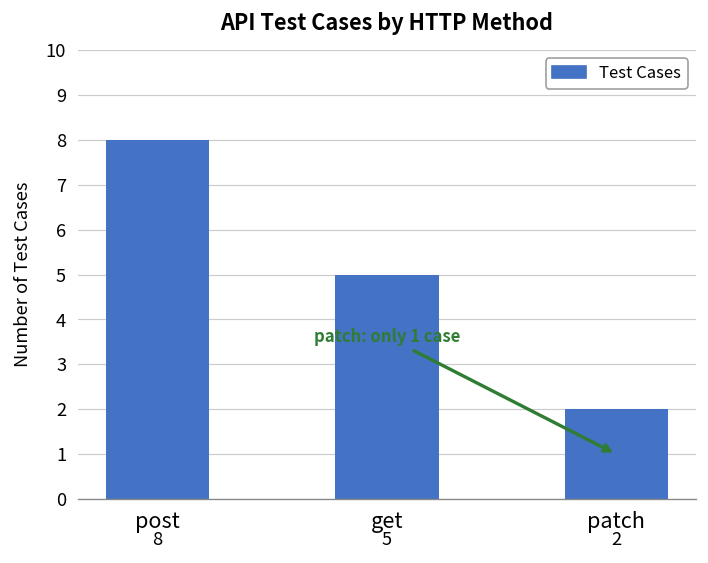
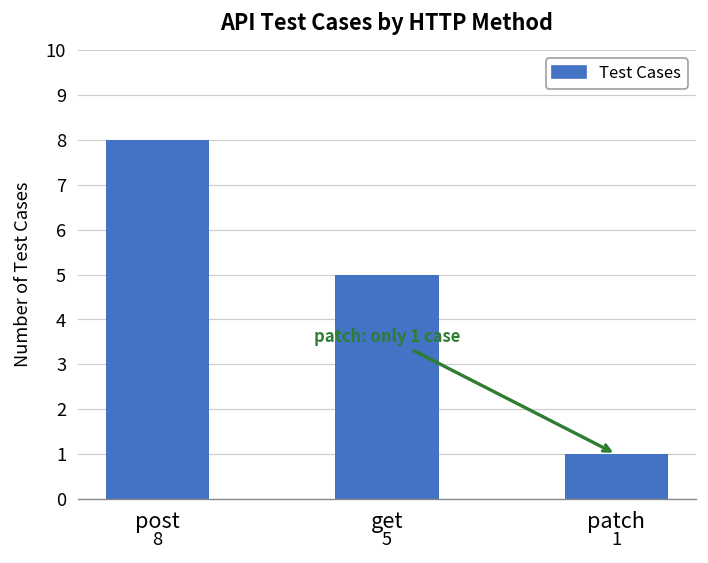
patch: 2 -> 1
